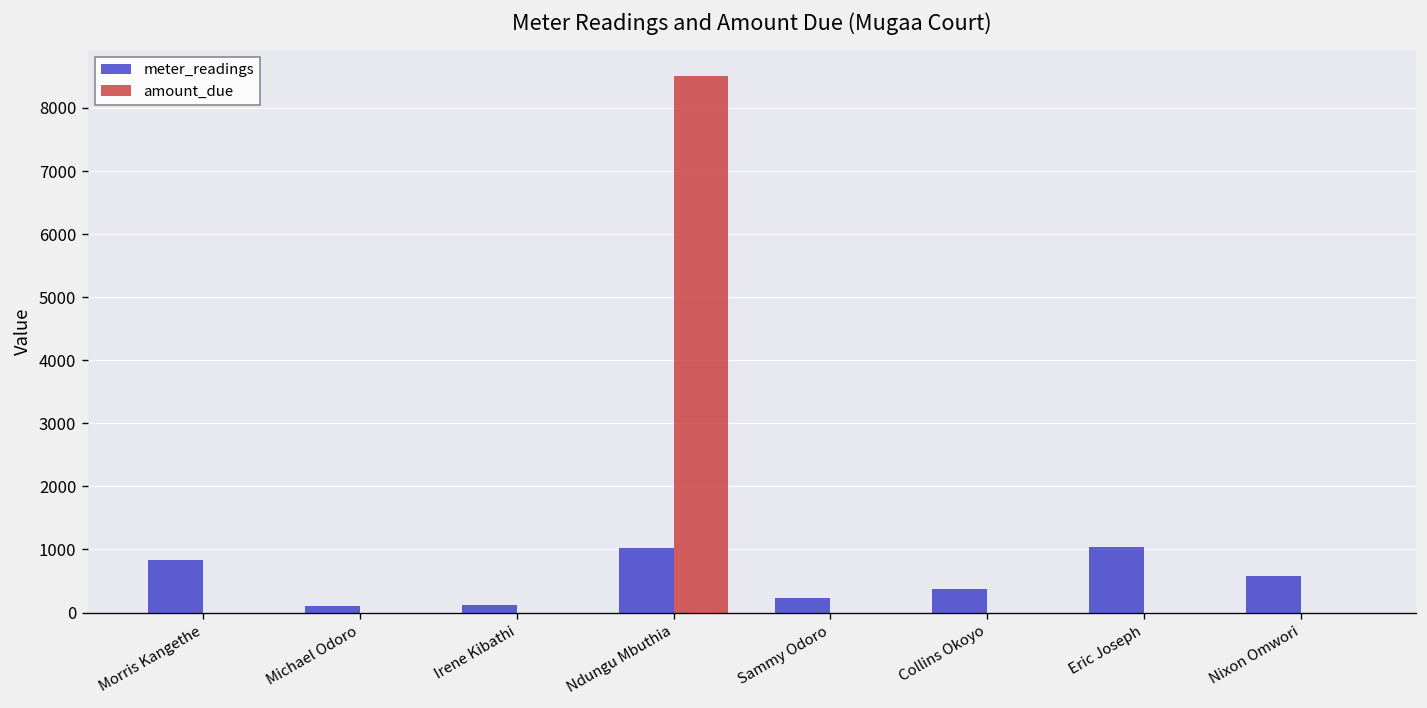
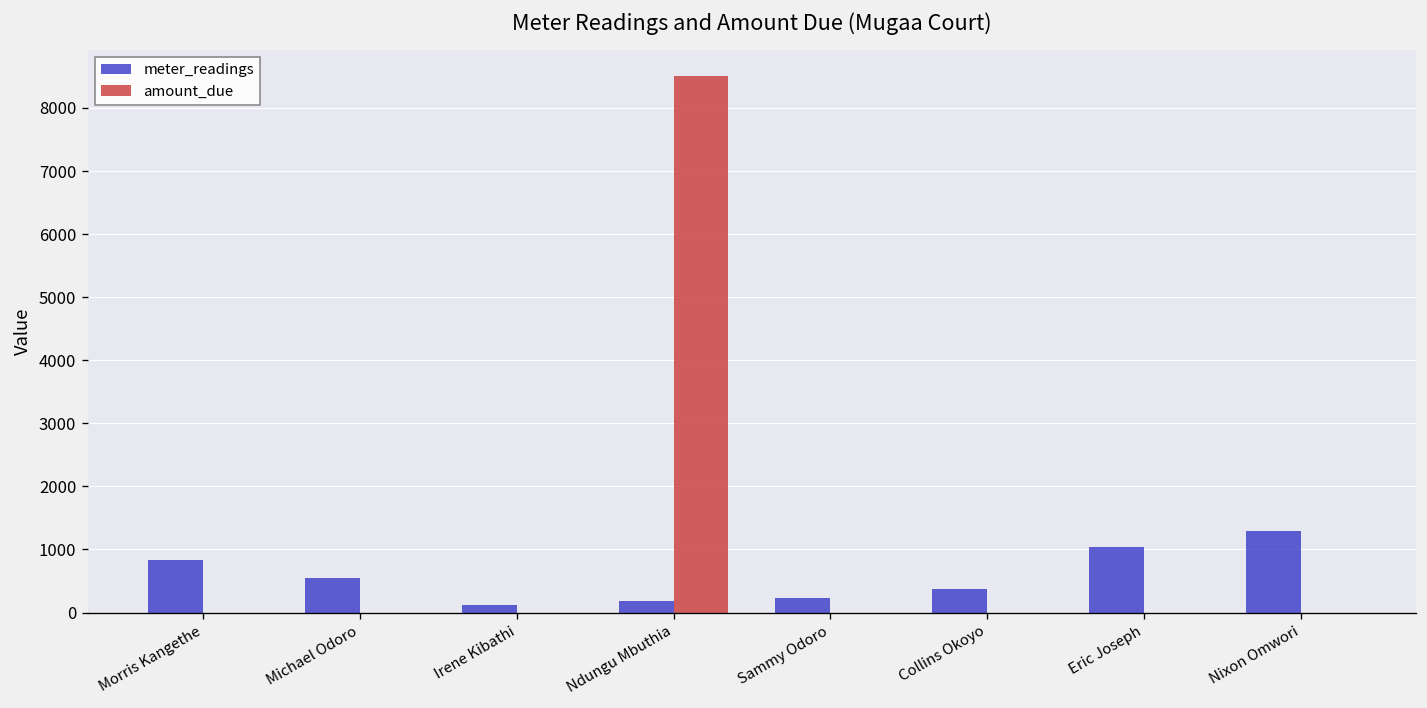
meter_readings, Michael Odoro: 100 -> 500
meter_readings, Ndungu Mbuthia: 1000 -> 200
meter_readings, Nixon Omwori: 600 -> 1300
